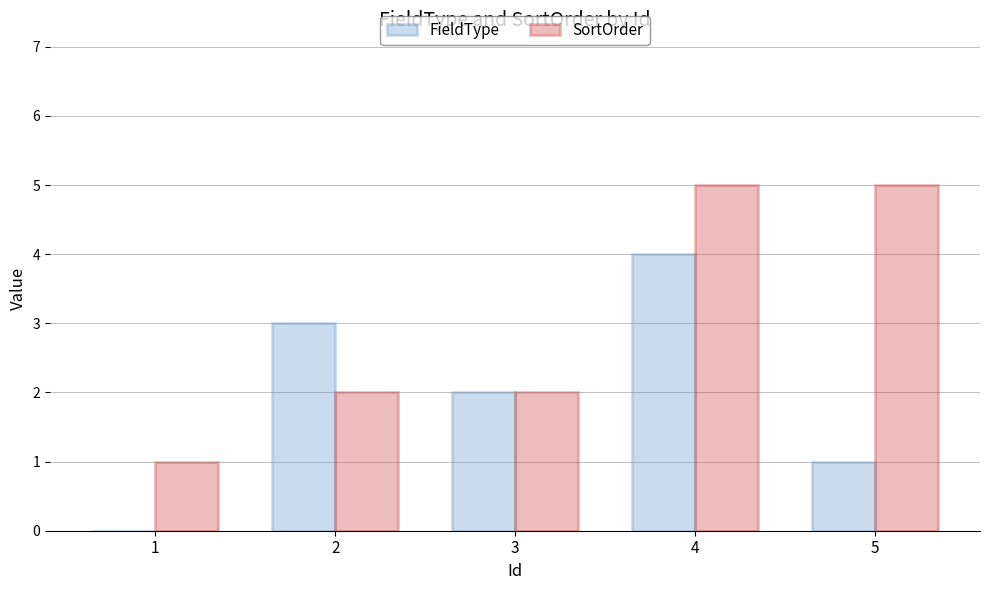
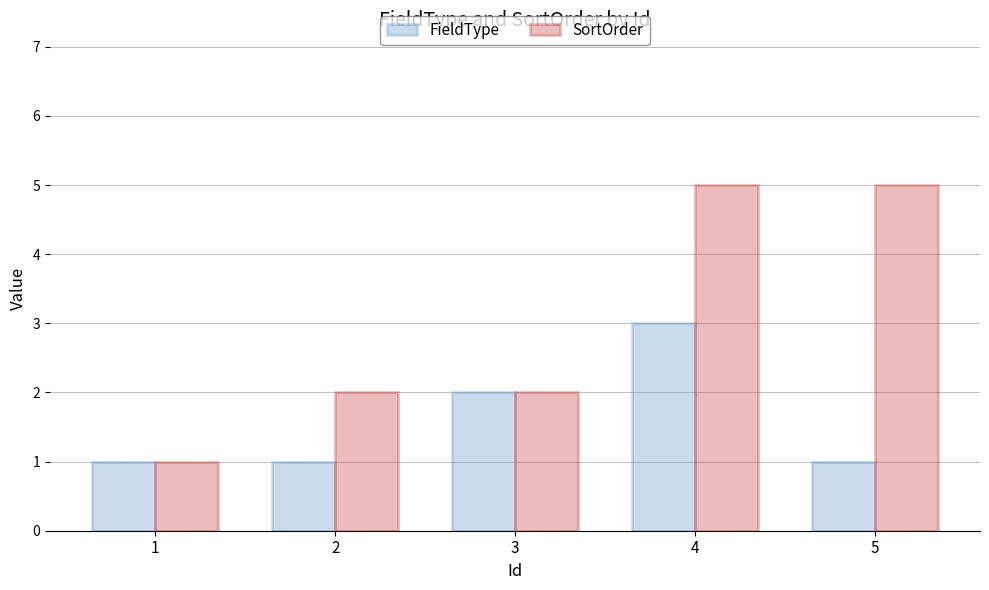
FieldType, 1: 0 -> 1
FieldType, 2: 3 -> 1
FieldType, 4: 4 -> 3
